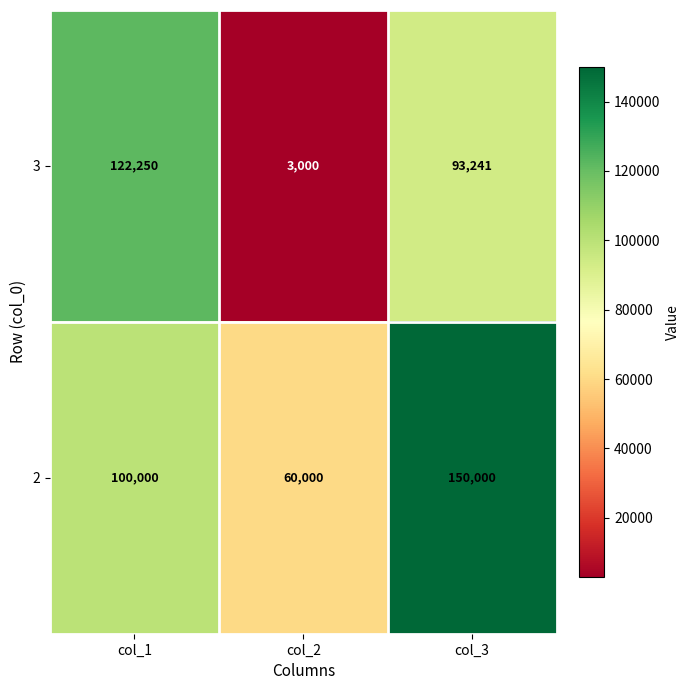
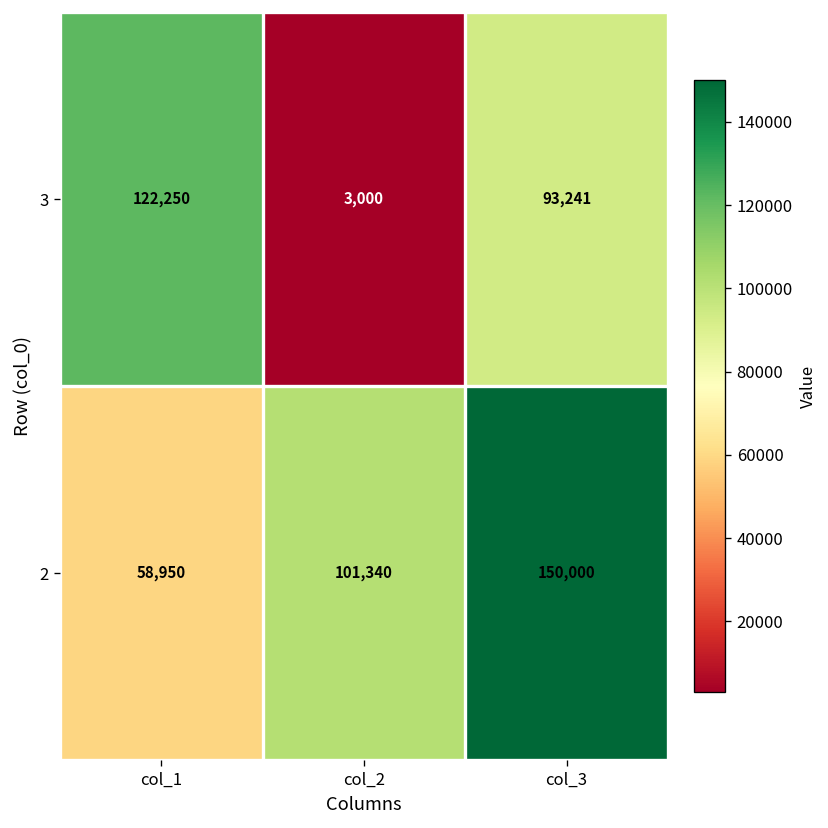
2, col_1: 100,000 -> 58,950
2, col_2: 60,000 -> 101,340
